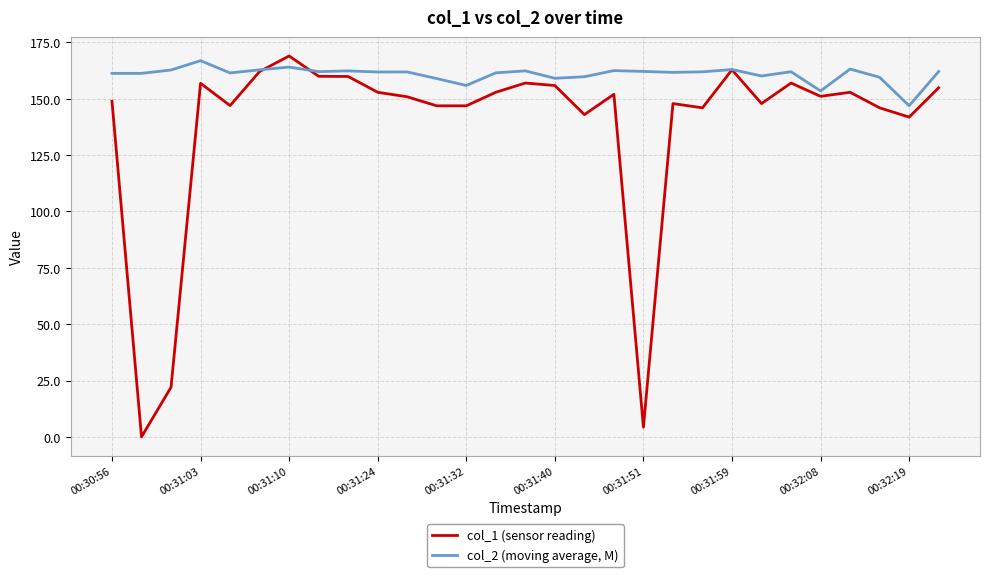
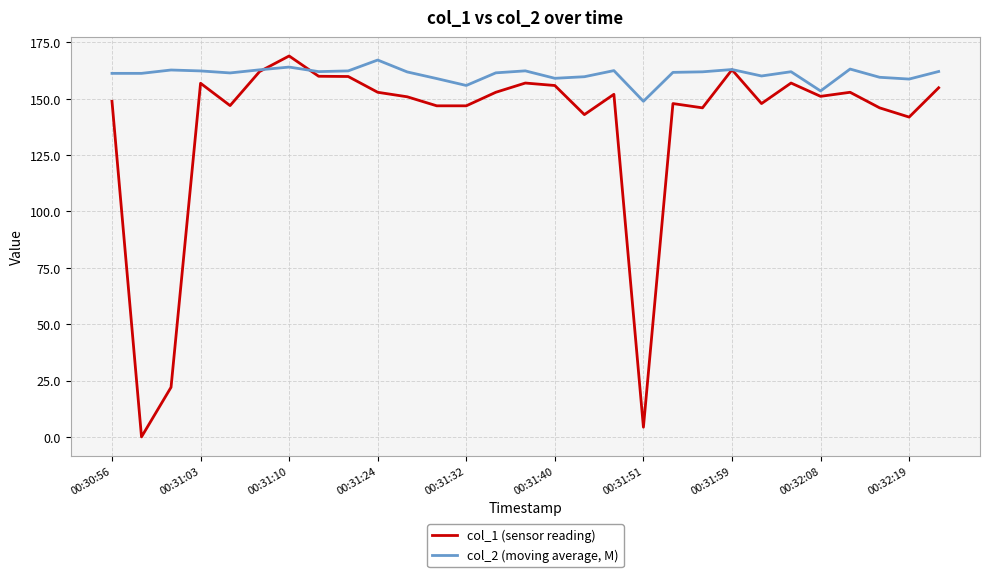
col_2 (moving average, M), 00:31:03: 167 -> 162
col_2 (moving average, M), 00:31:24: 162 -> 167
col_2 (moving average, M), 00:31:51: 162 -> 149
col_2 (moving average, M), 00:32:19: 147 -> 159
